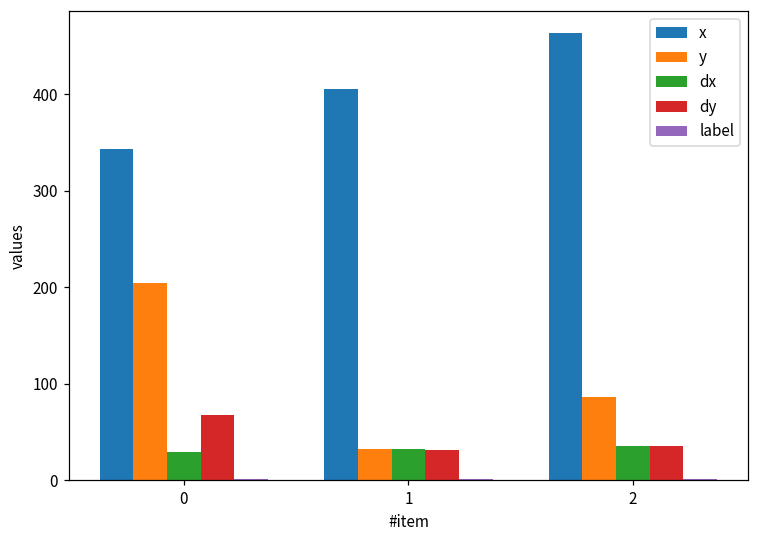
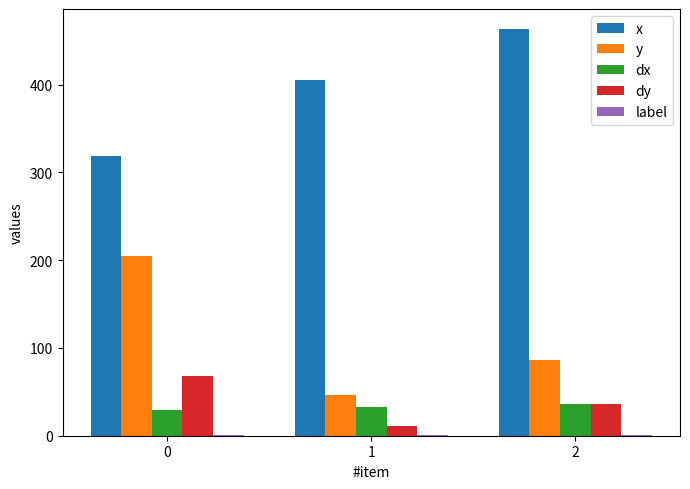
x, 0: 340 -> 320
y, 1: 30 -> 50
dy, 1: 30 -> 10
